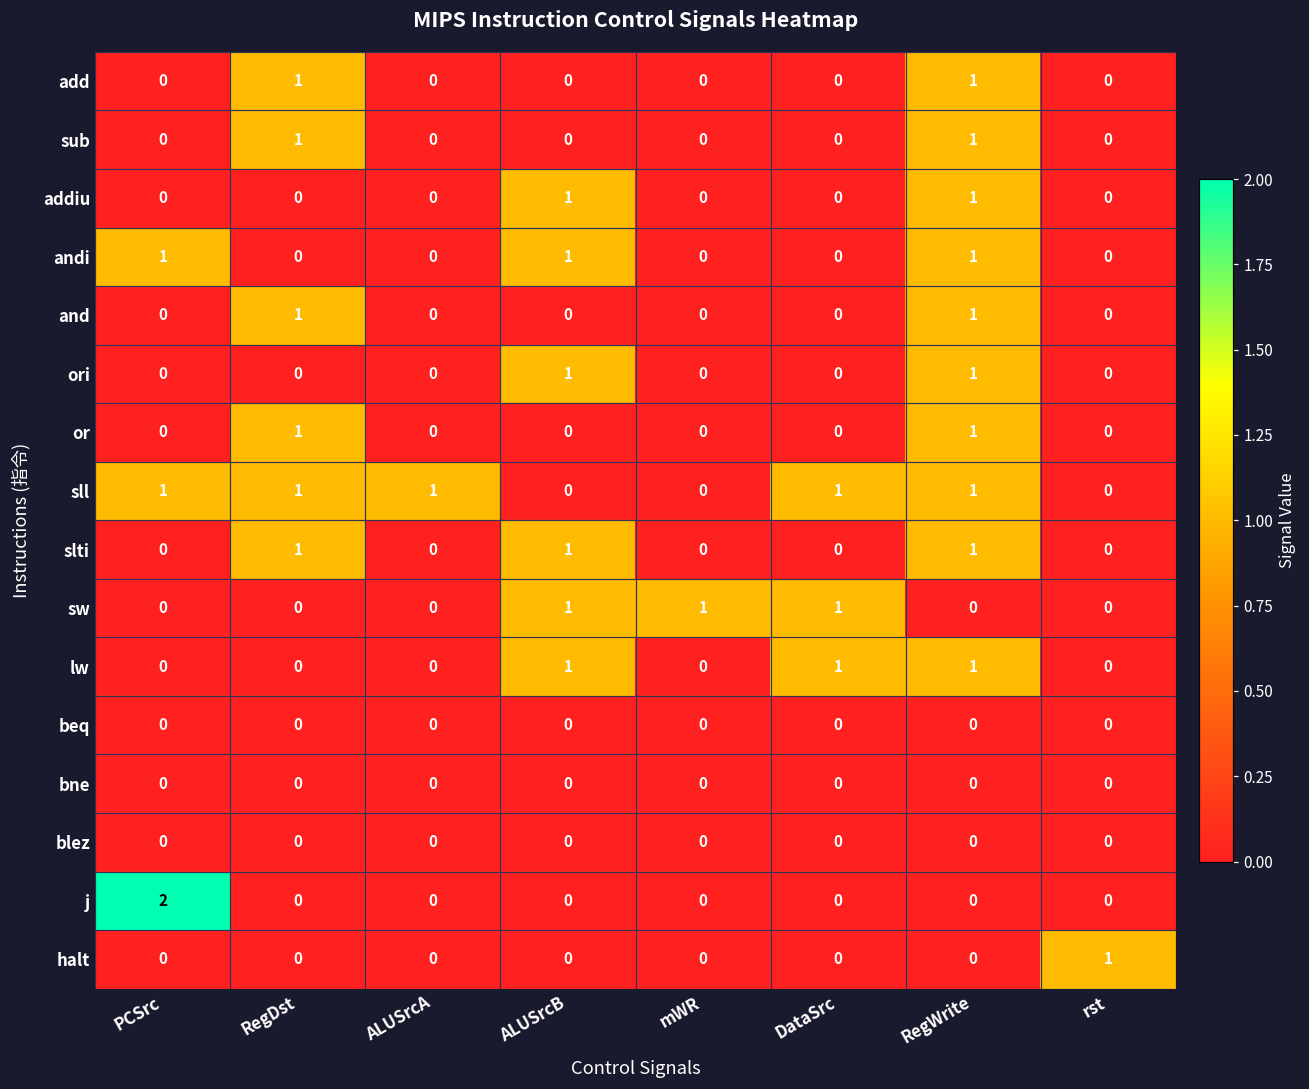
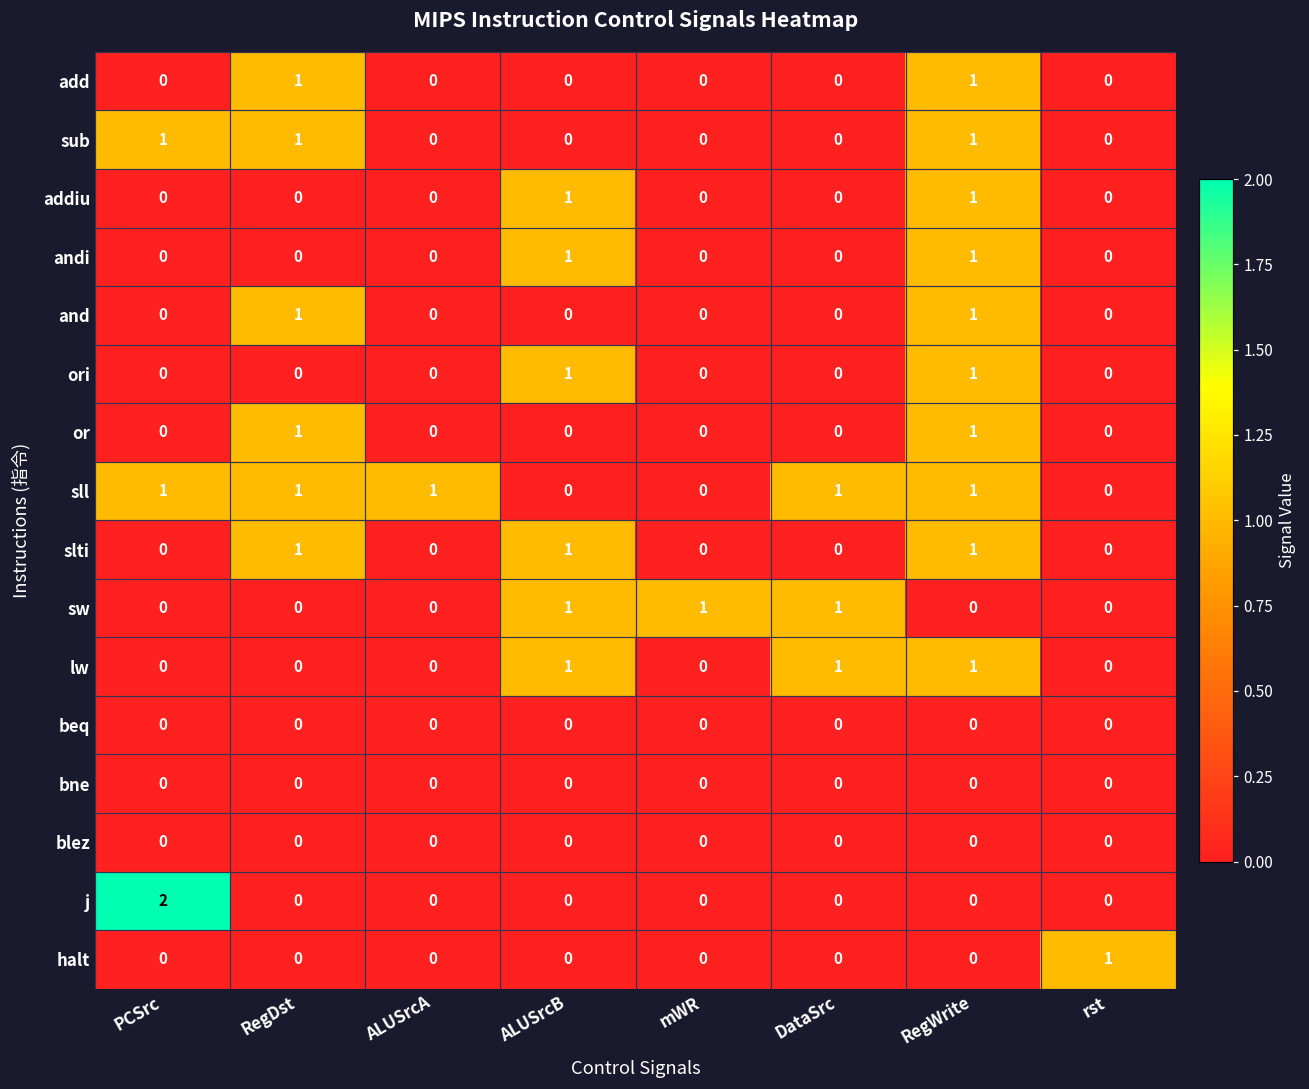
sub, PCSrc: 0 -> 1
andi, PCSrc: 1 -> 0
